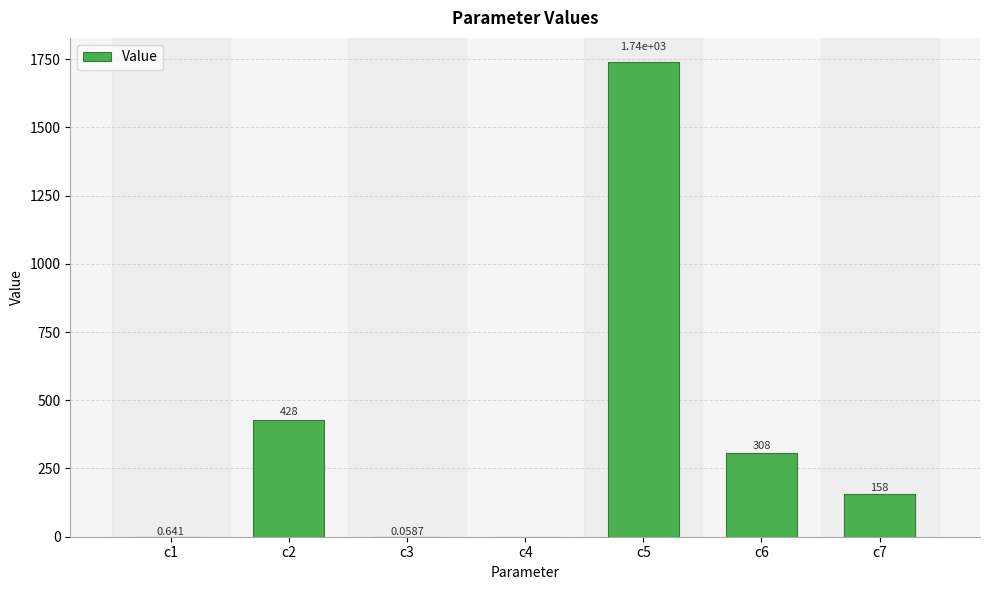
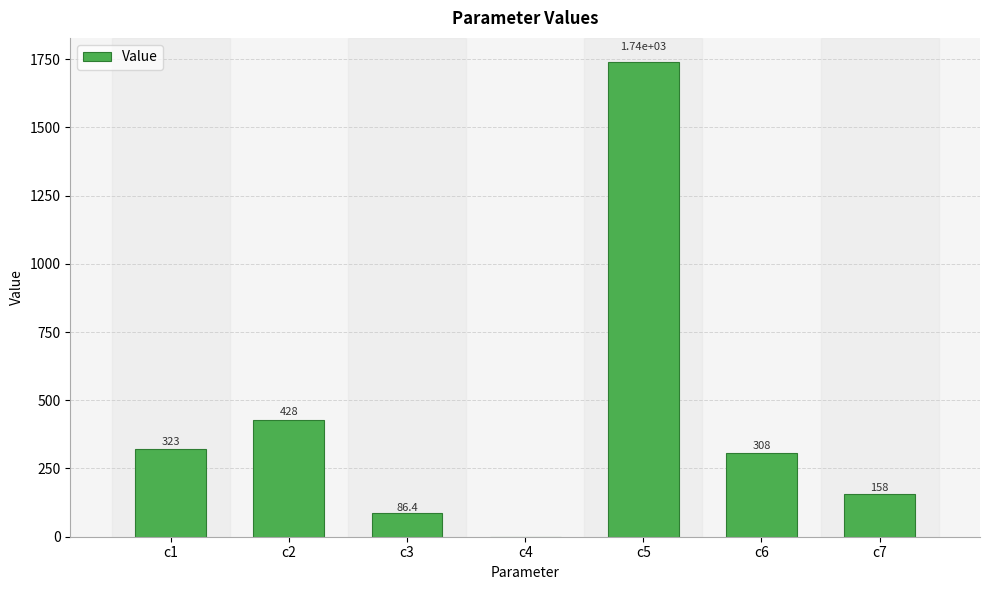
c1: 0.641 -> 323
c3: 0.0587 -> 86.4
